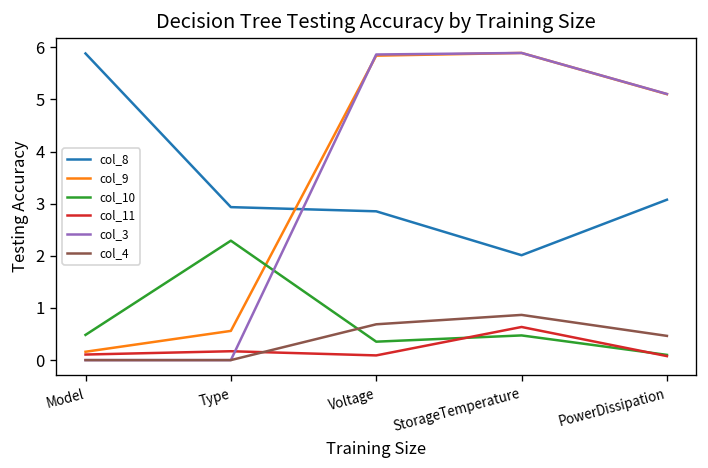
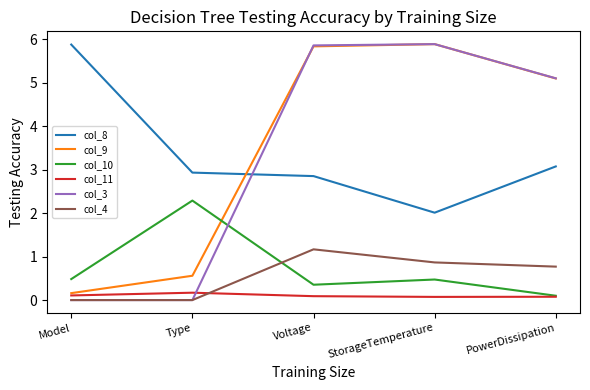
col_4, Voltage: 0.7 -> 1.2
col_11, StorageTemperature: 0.6 -> 0.1
col_4, PowerDissipation: 0.5 -> 0.8
